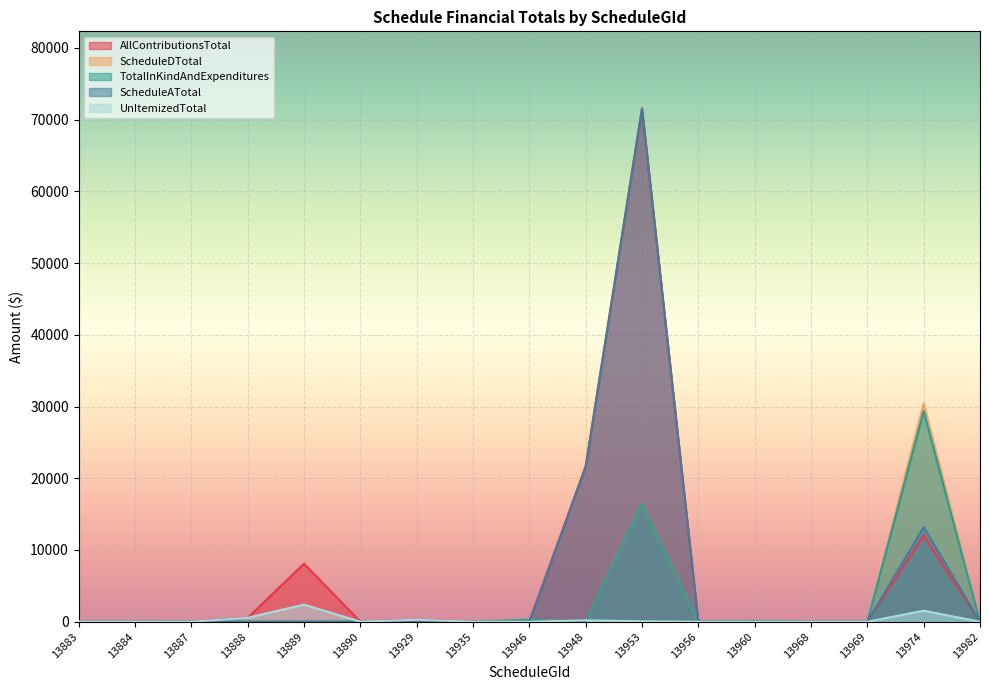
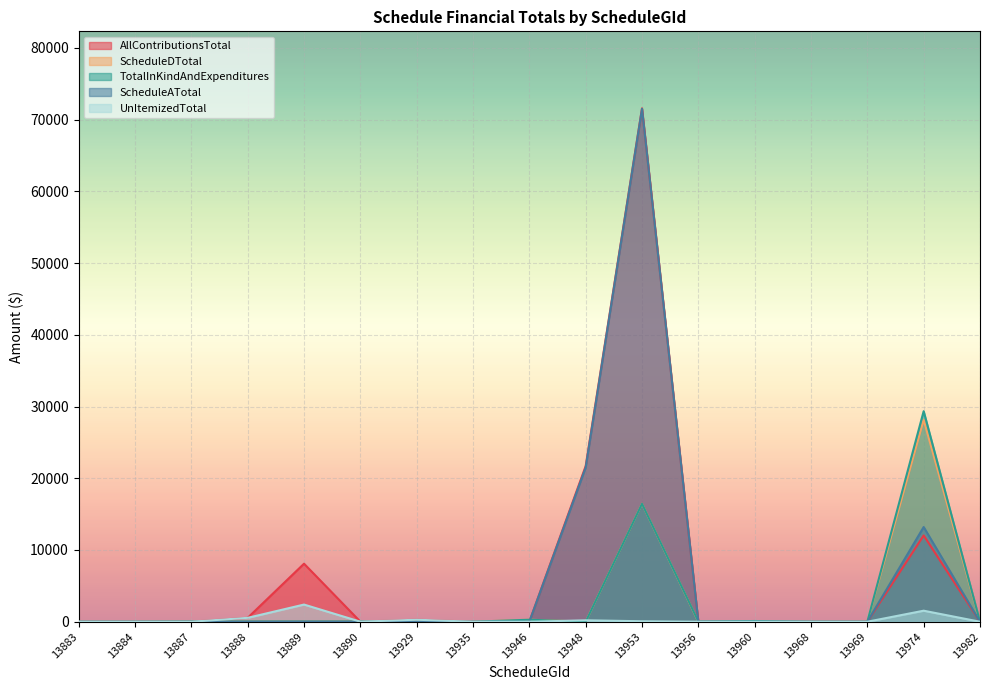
ScheduleDTotal, 13974: 30000 -> 28000
